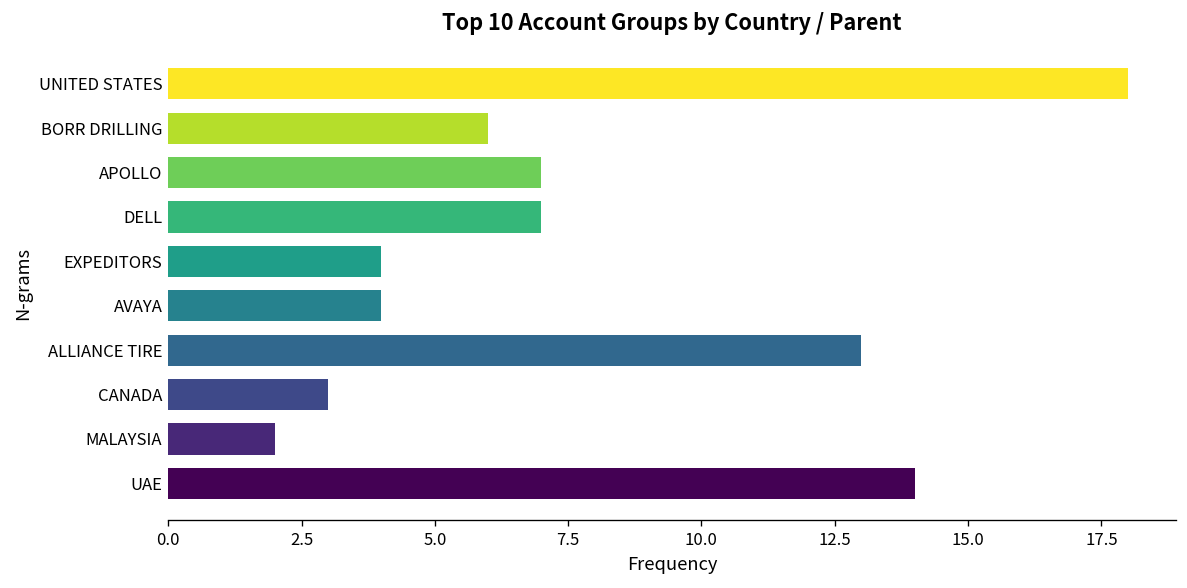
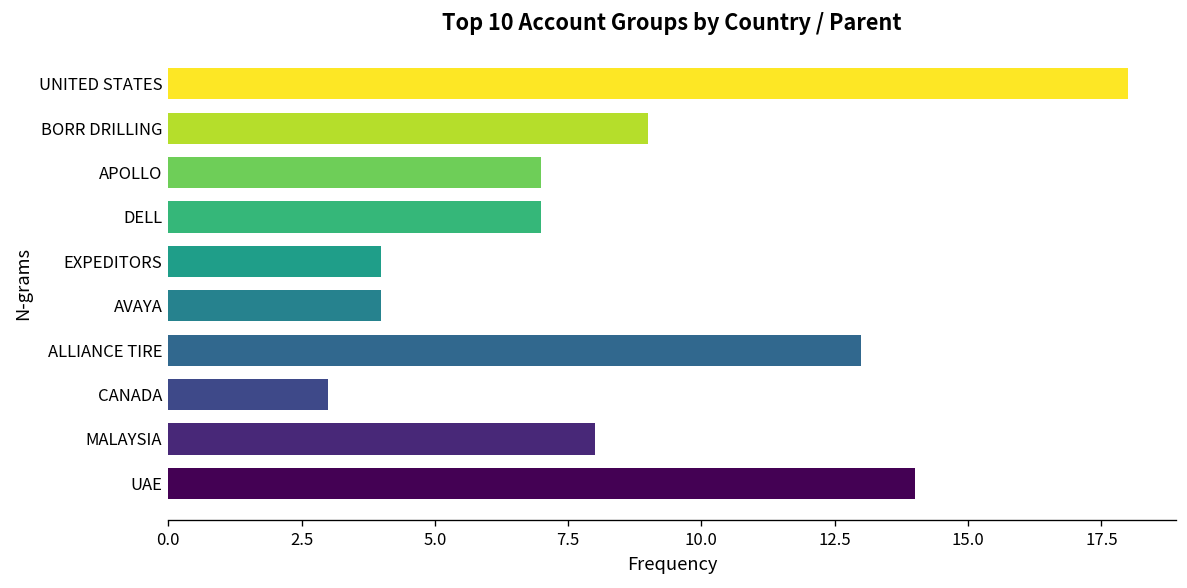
BORR DRILLING: 6 -> 9
MALAYSIA: 2 -> 8
